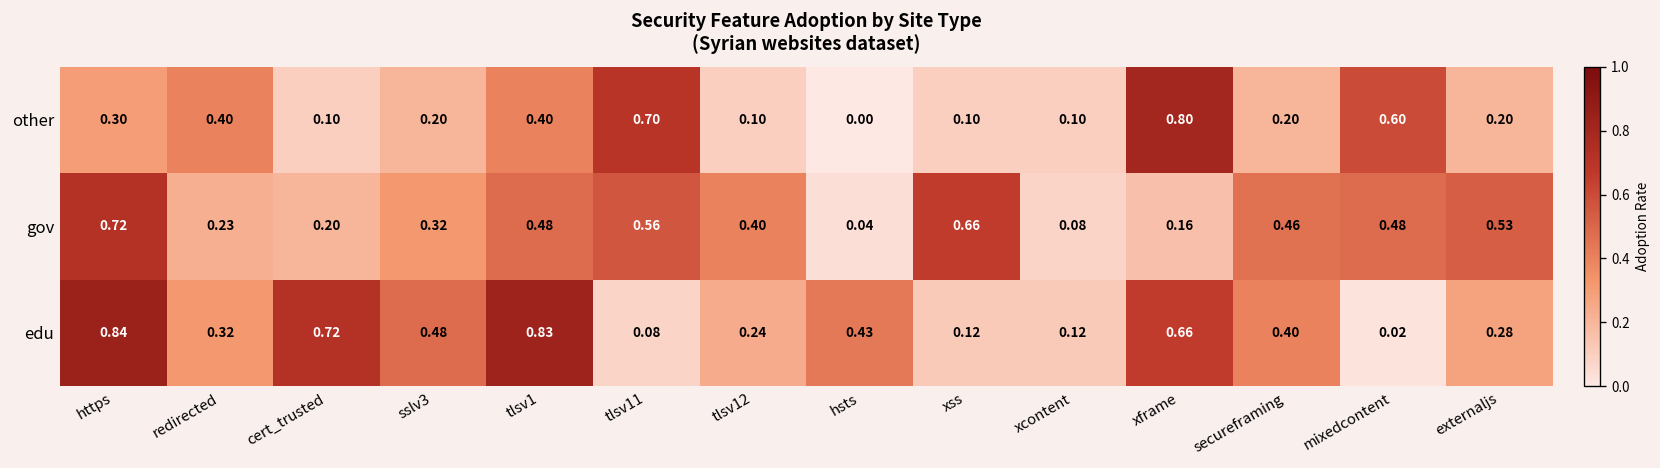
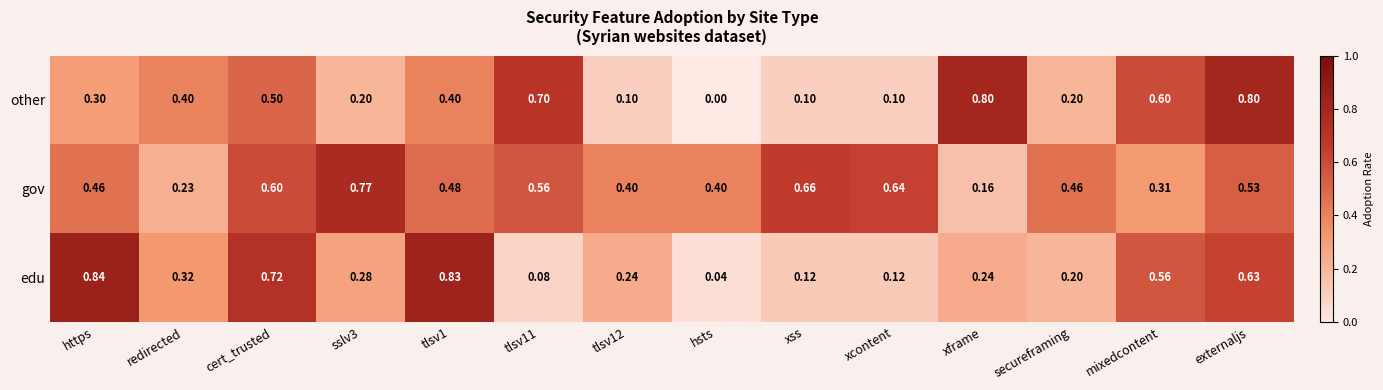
other, cert_trusted: 0.10 -> 0.50
other, externaljs: 0.20 -> 0.80
gov, https: 0.72 -> 0.46
gov, cert_trusted: 0.20 -> 0.60
gov, sslv3: 0.32 -> 0.77
gov, hsts: 0.04 -> 0.40
gov, xcontent: 0.08 -> 0.64
gov, mixedcontent: 0.48 -> 0.31
edu, sslv3: 0.48 -> 0.28
edu, hsts: 0.43 -> 0.04
edu, xframe: 0.66 -> 0.24
edu, secureframing: 0.40 -> 0.20
edu, mixedcontent: 0.02 -> 0.56
edu, externaljs: 0.28 -> 0.63
